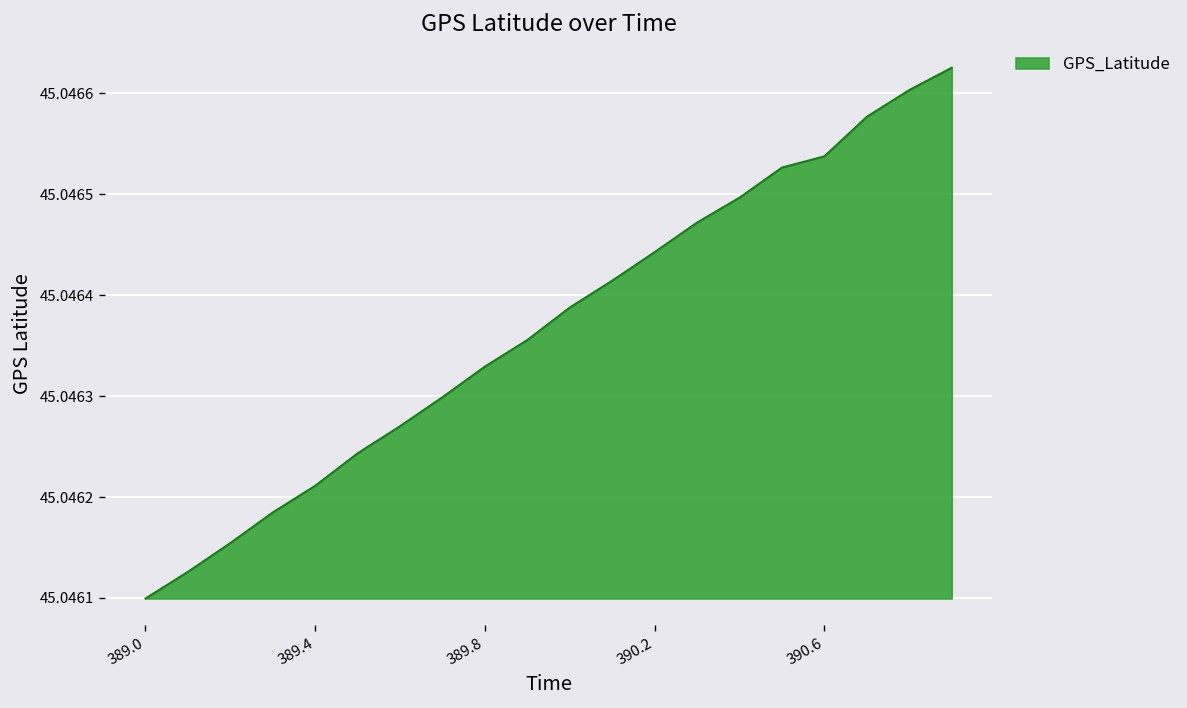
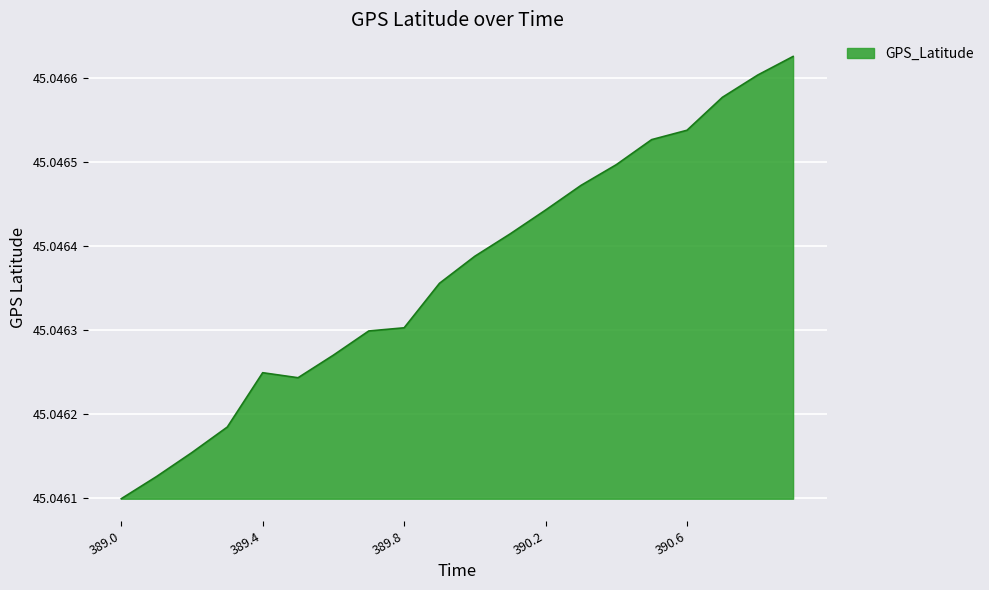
389.4: 45.04621 -> 45.04625
389.8: 45.04633 -> 45.04630
